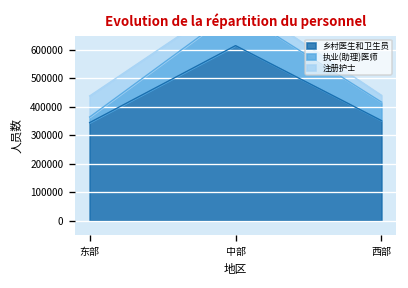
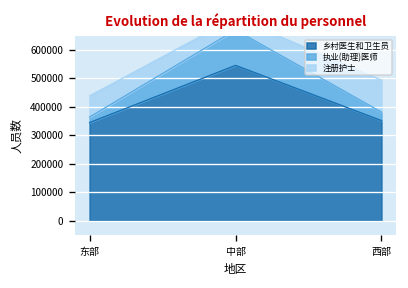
乡村医生和卫生员, 中部: 610000 -> 550000
执业(助理)医师, 西部: 70000 -> 30000
注册护士, 西部: 20000 -> 110000
